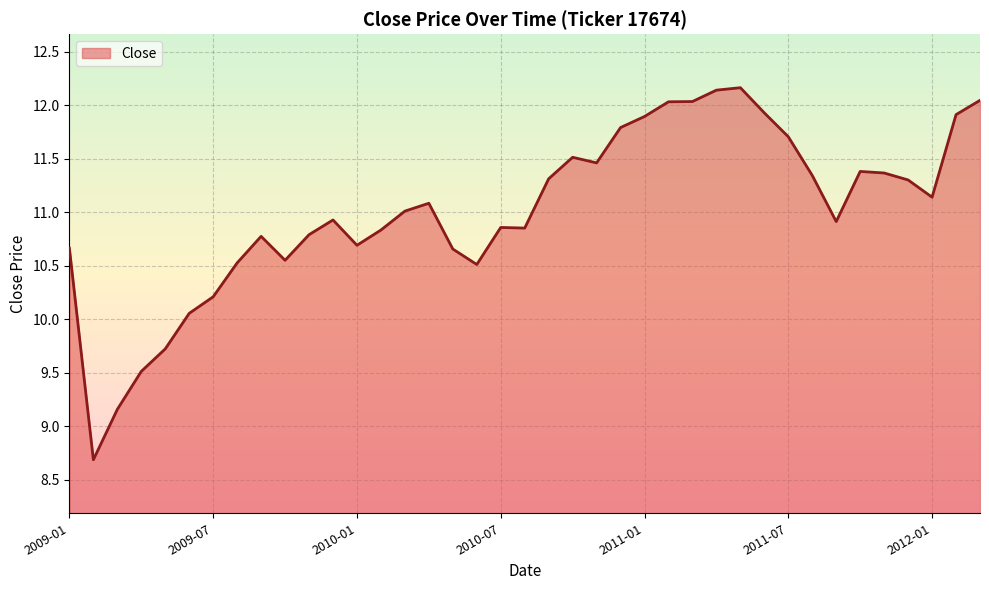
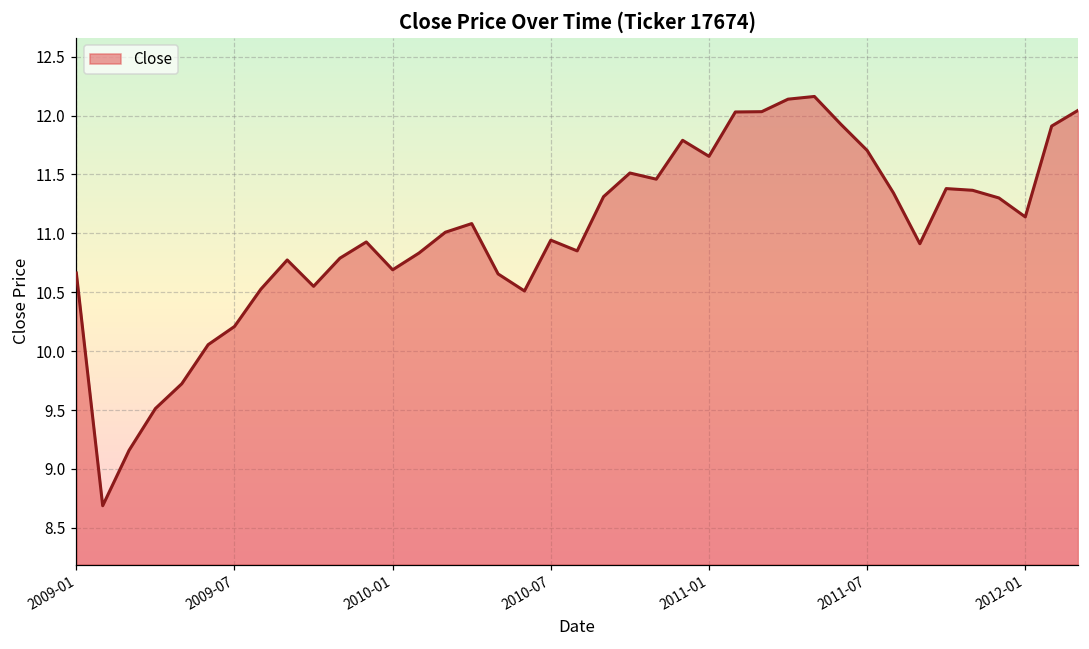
2010-07: 10.86 -> 10.94
2011-01: 11.89 -> 11.65
